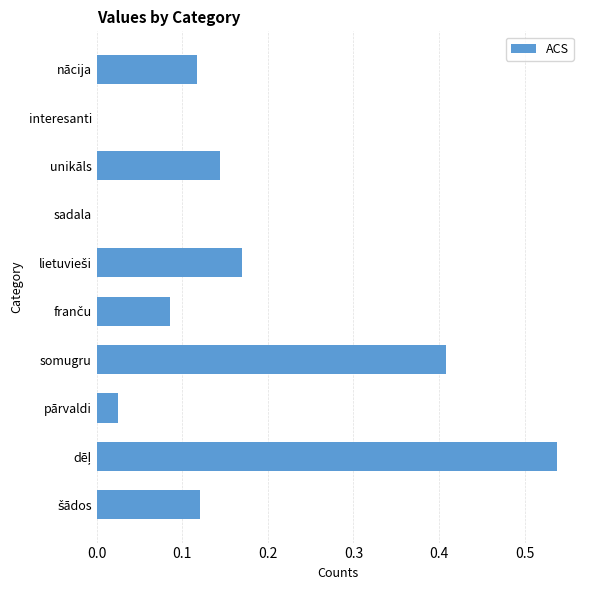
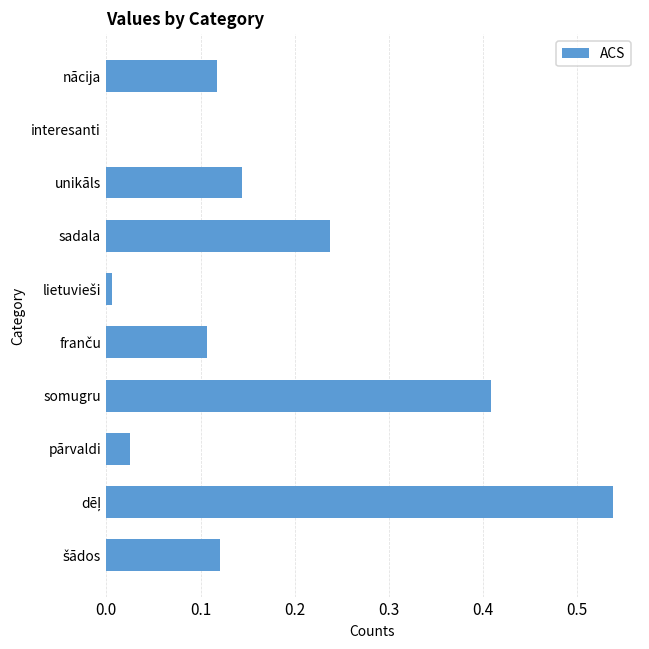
sadala: 0.00 -> 0.24
lietuvieši: 0.17 -> 0.01
franču: 0.09 -> 0.11
